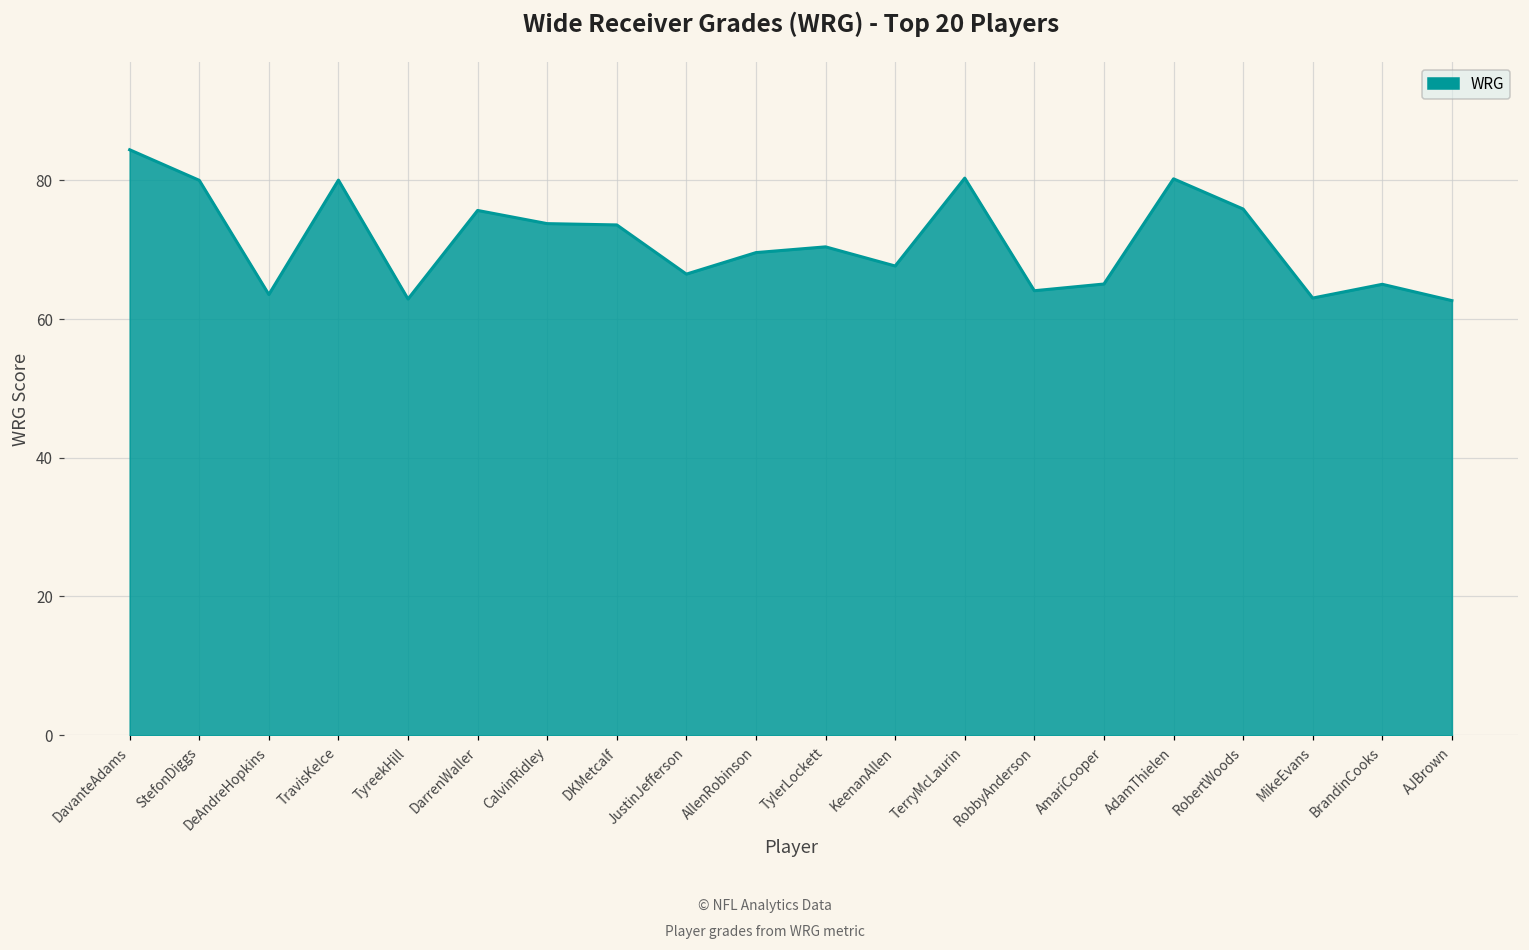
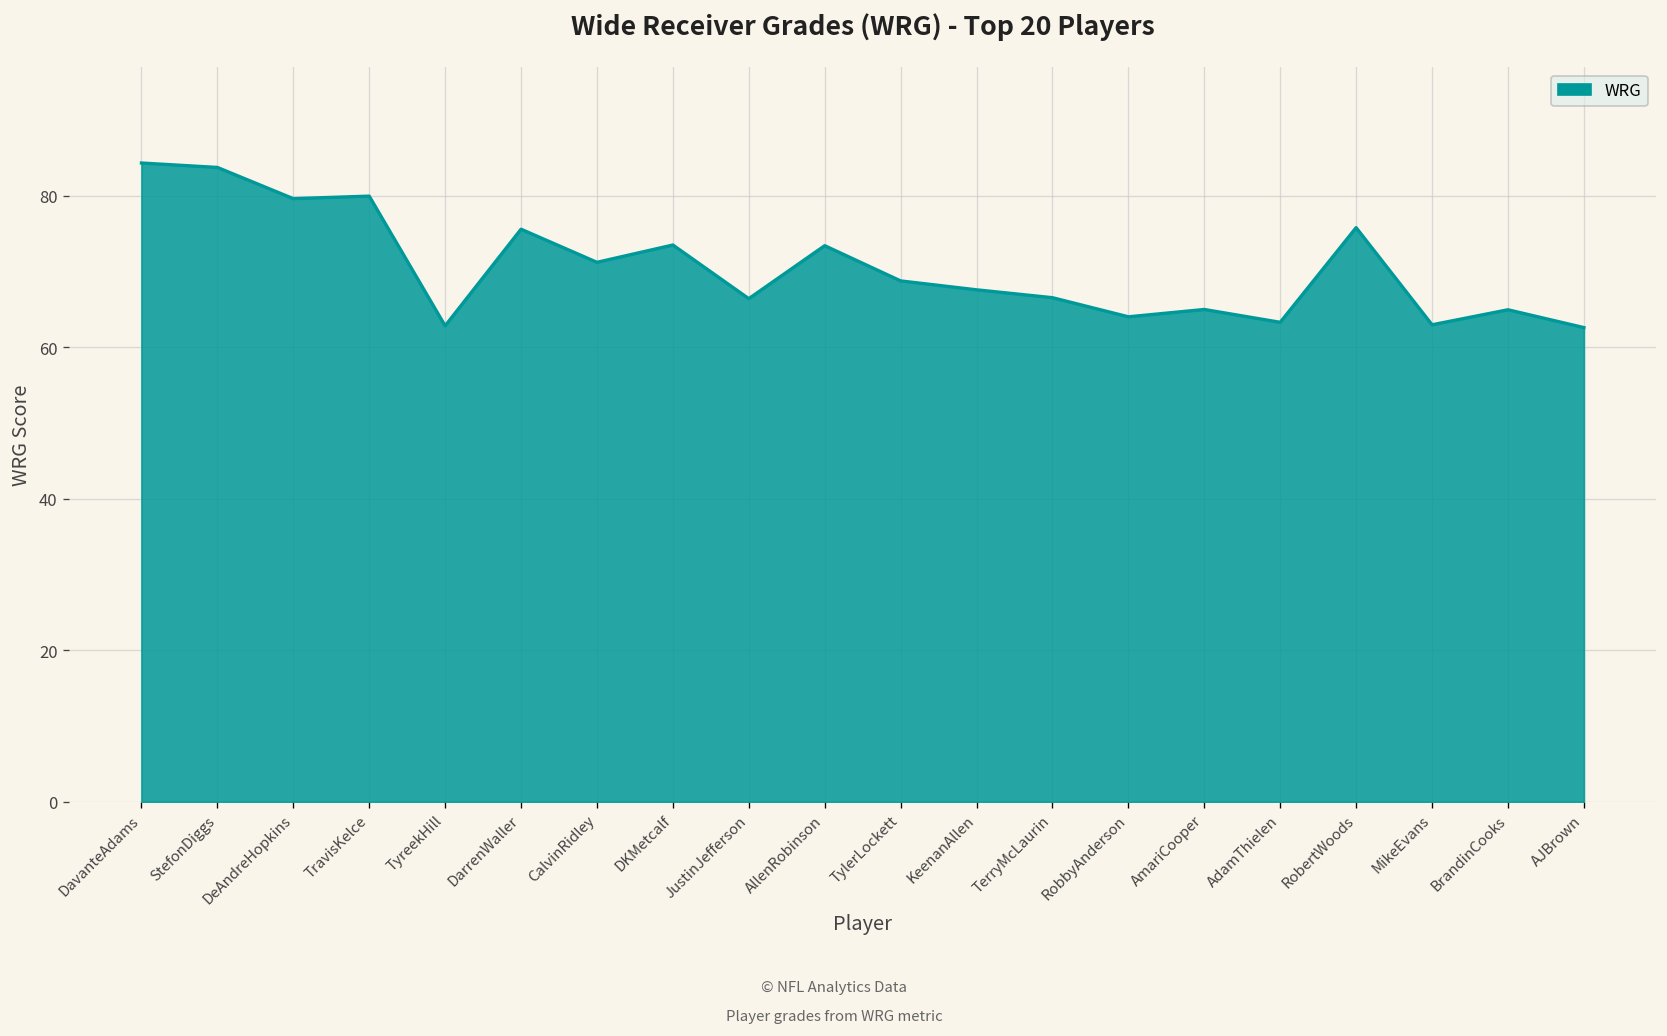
StefonDiggs: 80 -> 84
DeAndreHopkins: 63 -> 80
CalvinRidley: 74 -> 71
AllenRobinson: 70 -> 73
TylerLockett: 70 -> 69
TerryMcLaurin: 80 -> 67
AdamThielen: 80 -> 63
